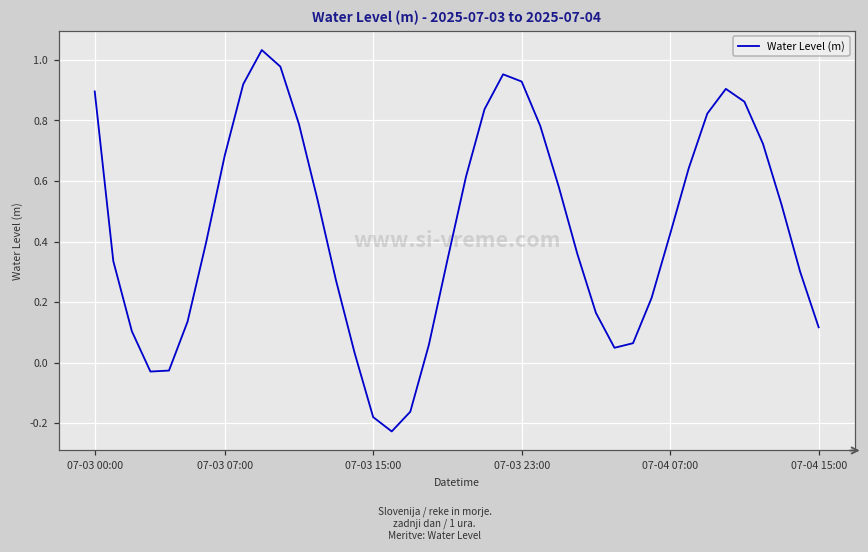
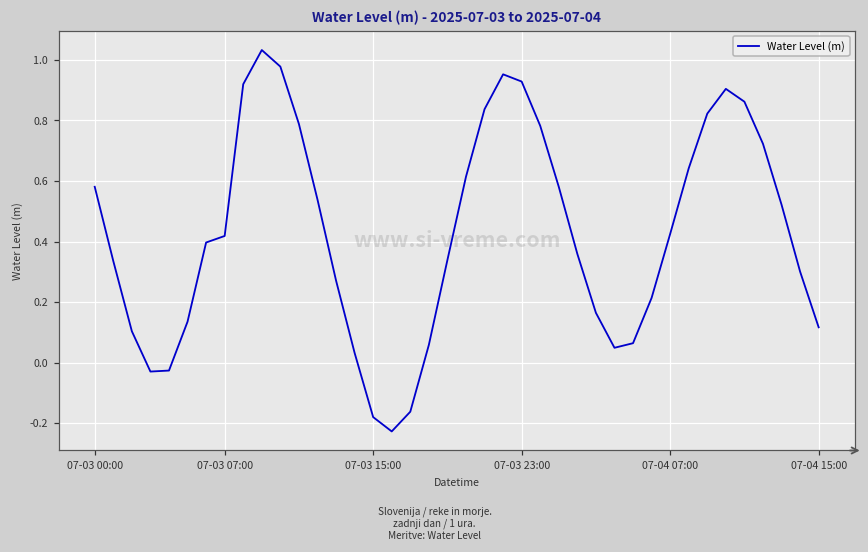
07-03 00:00: 0.90 -> 0.58
07-03 07:00: 0.68 -> 0.42
